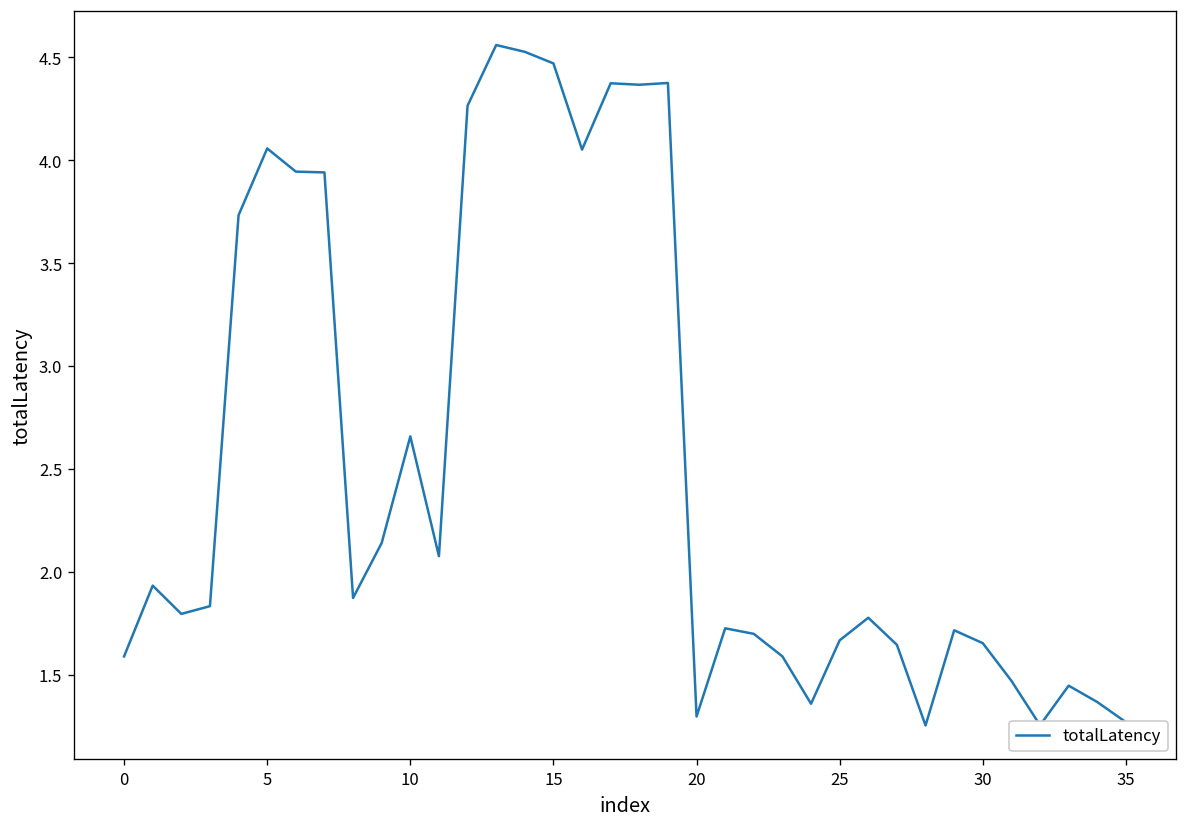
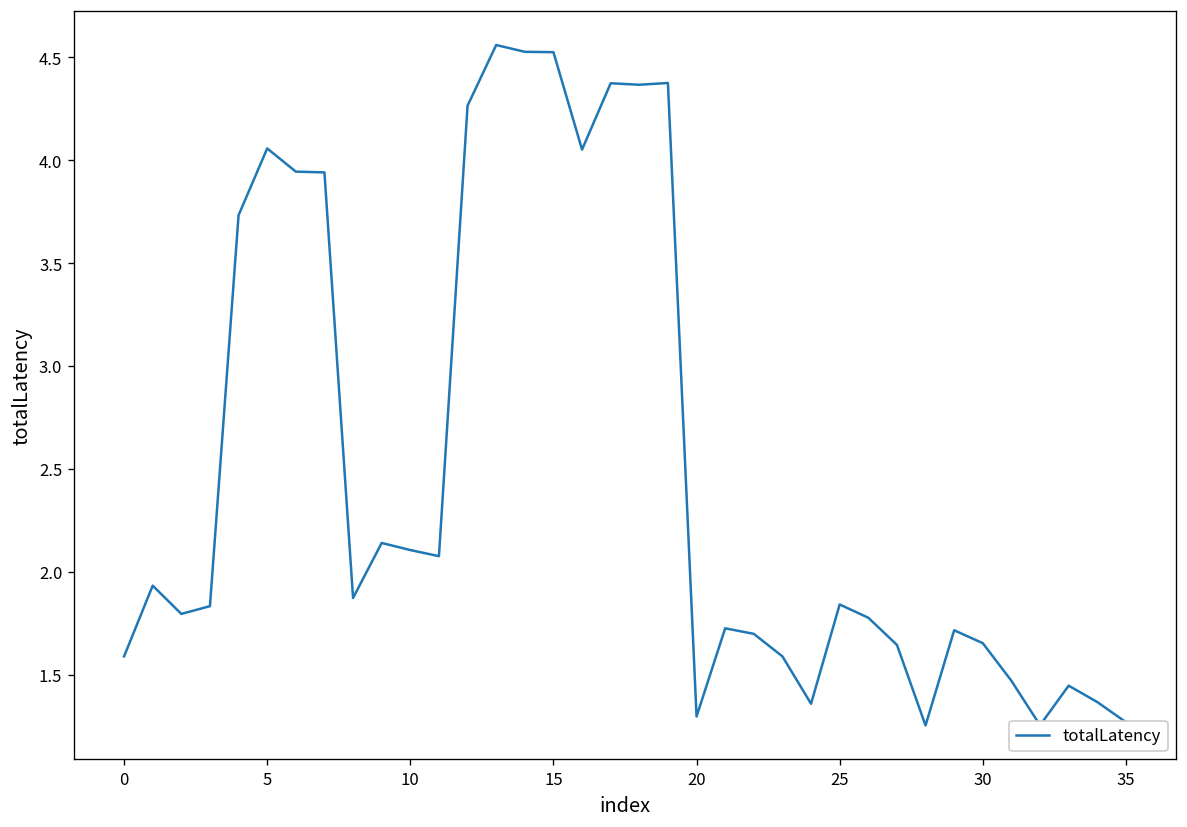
10: 2.66 -> 2.11
15: 4.47 -> 4.53
25: 1.67 -> 1.84
